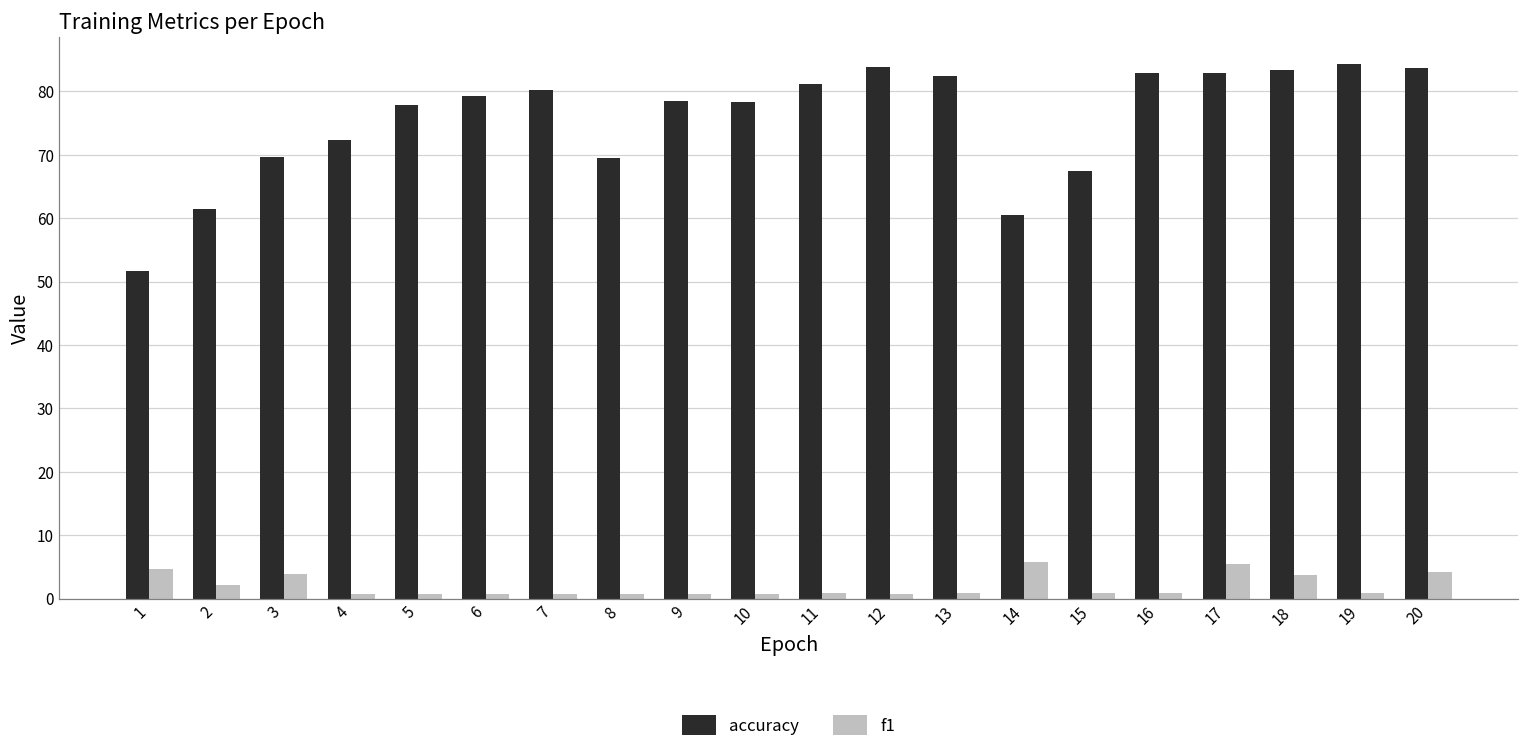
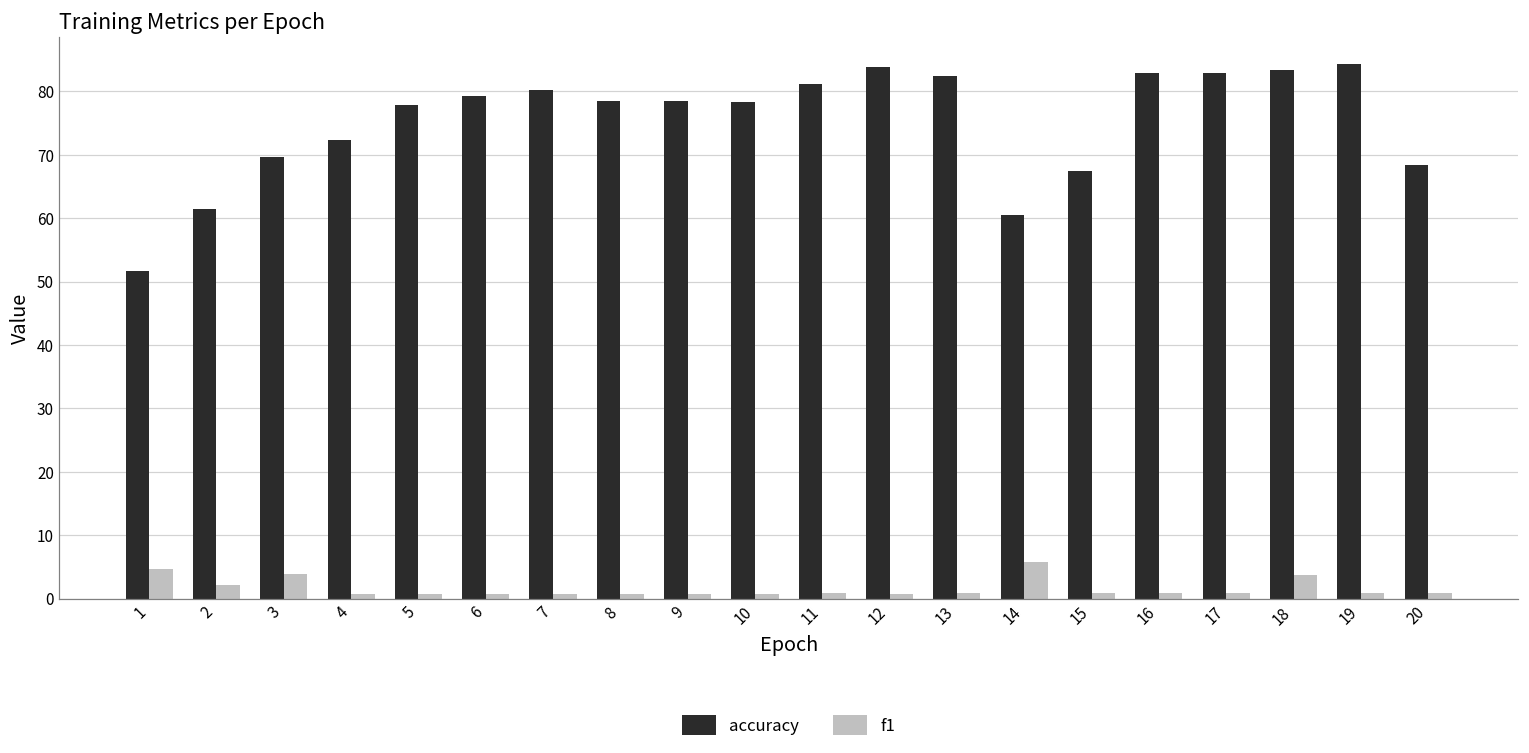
accuracy, 8: 69 -> 78
f1, 17: 5 -> 1
accuracy, 20: 84 -> 68
f1, 20: 4 -> 1
